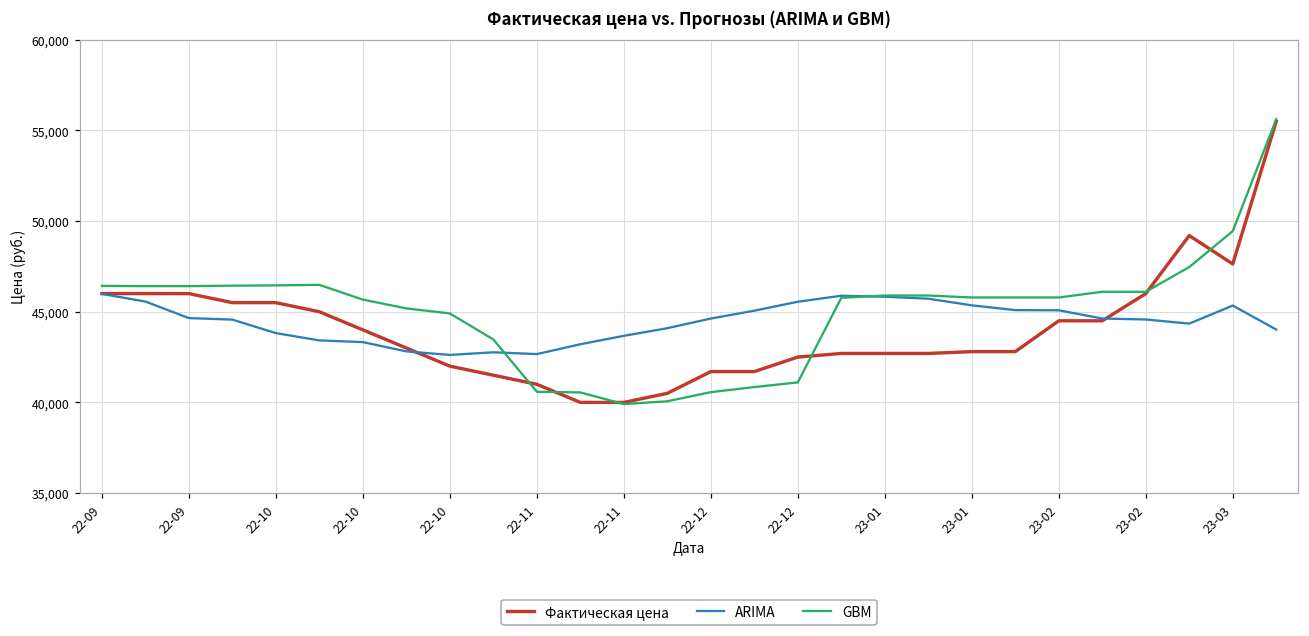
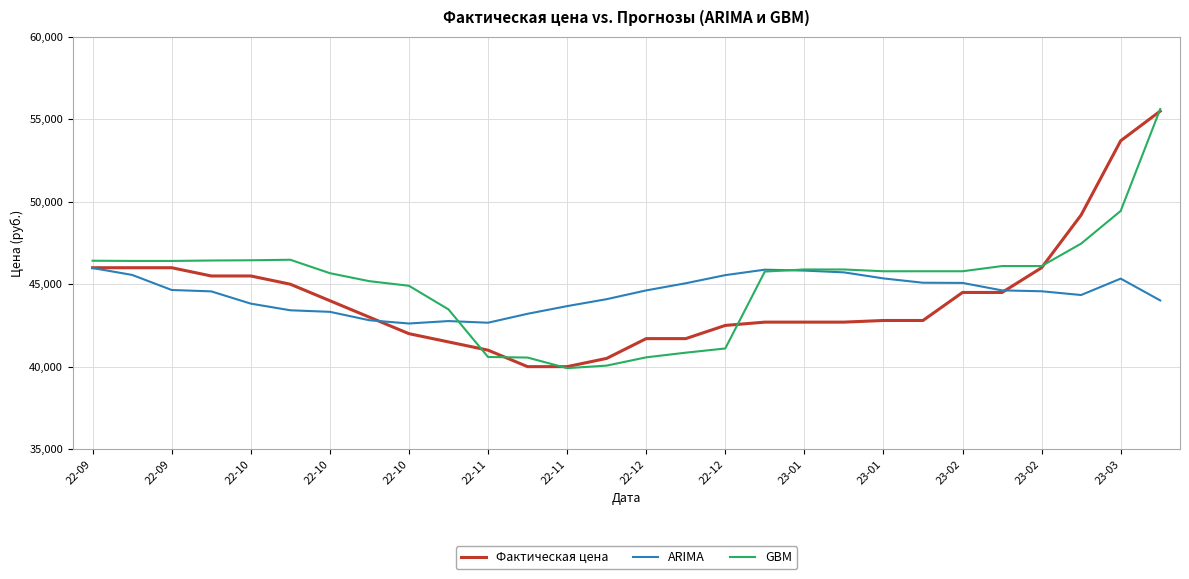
Фактическая цена, 23-03: 47,600 -> 53,700
